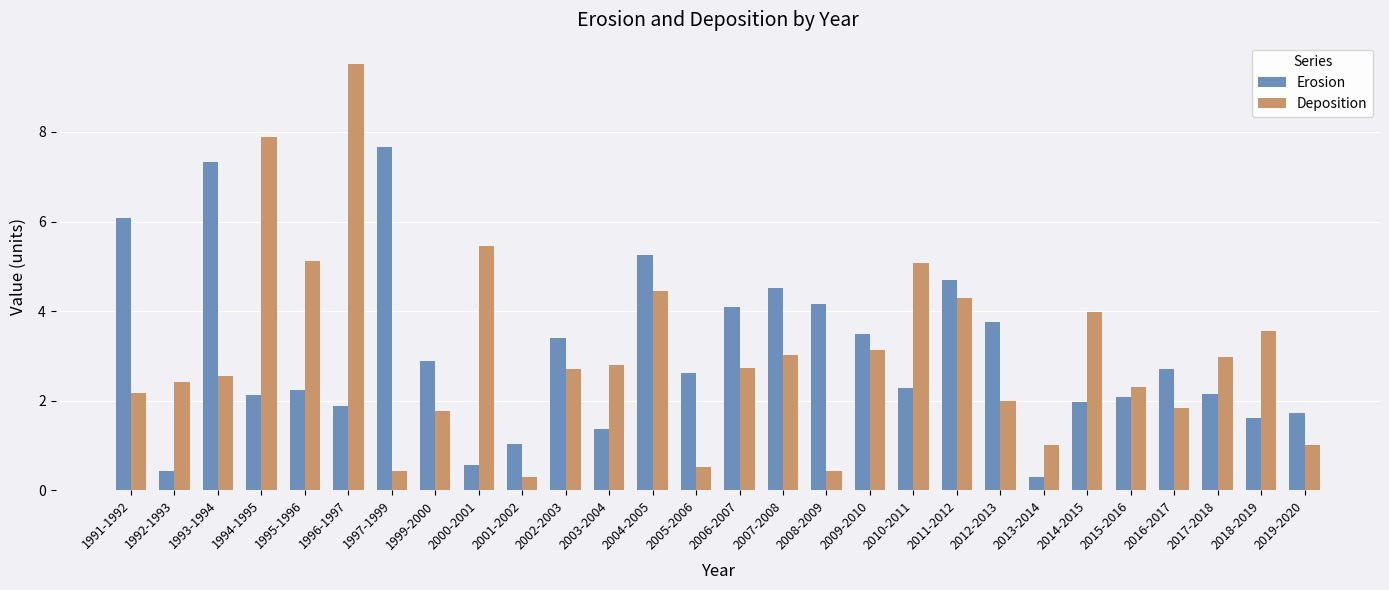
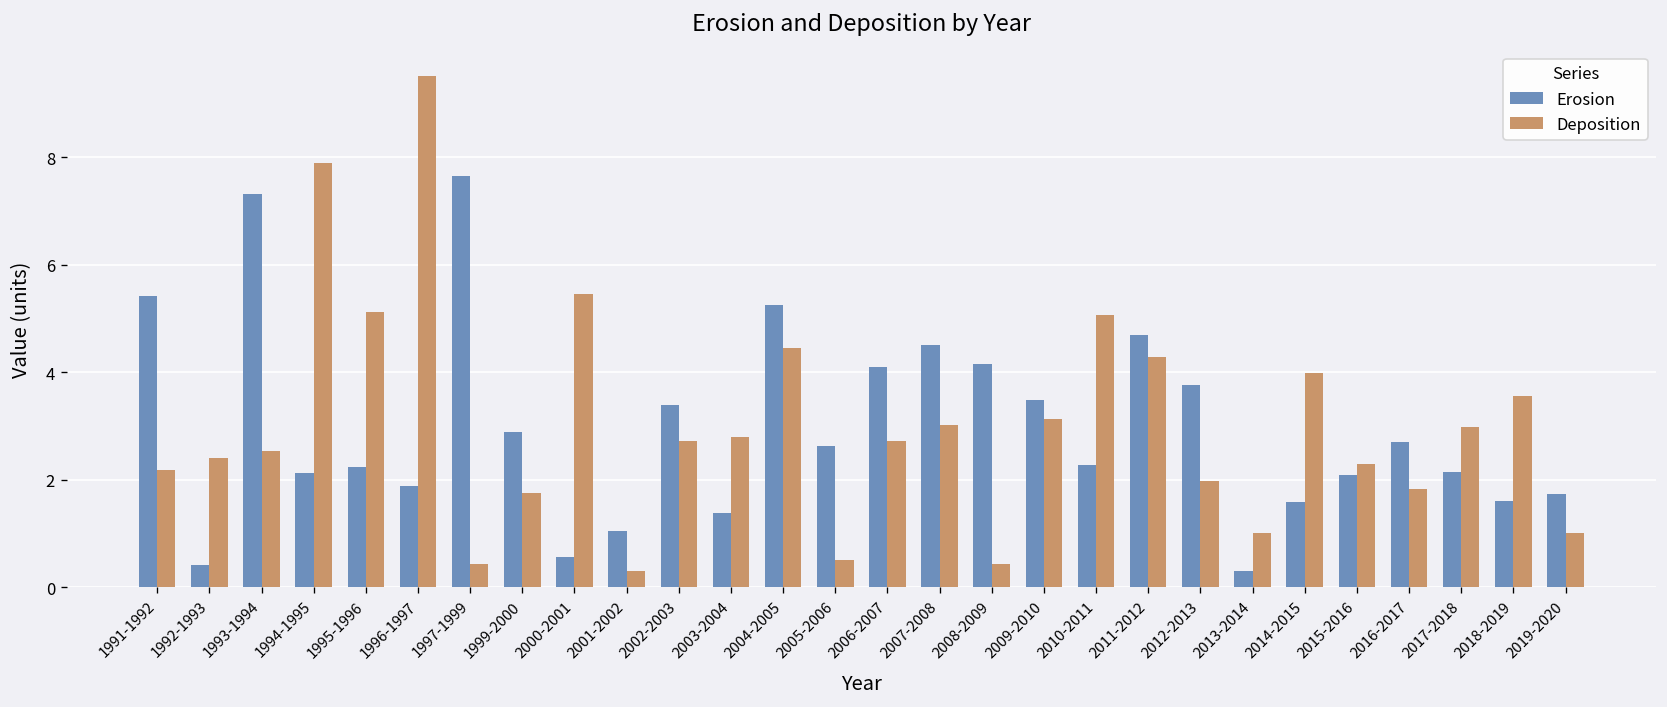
Erosion, 1991-1992: 6.1 -> 5.4
Erosion, 2014-2015: 2.0 -> 1.6
